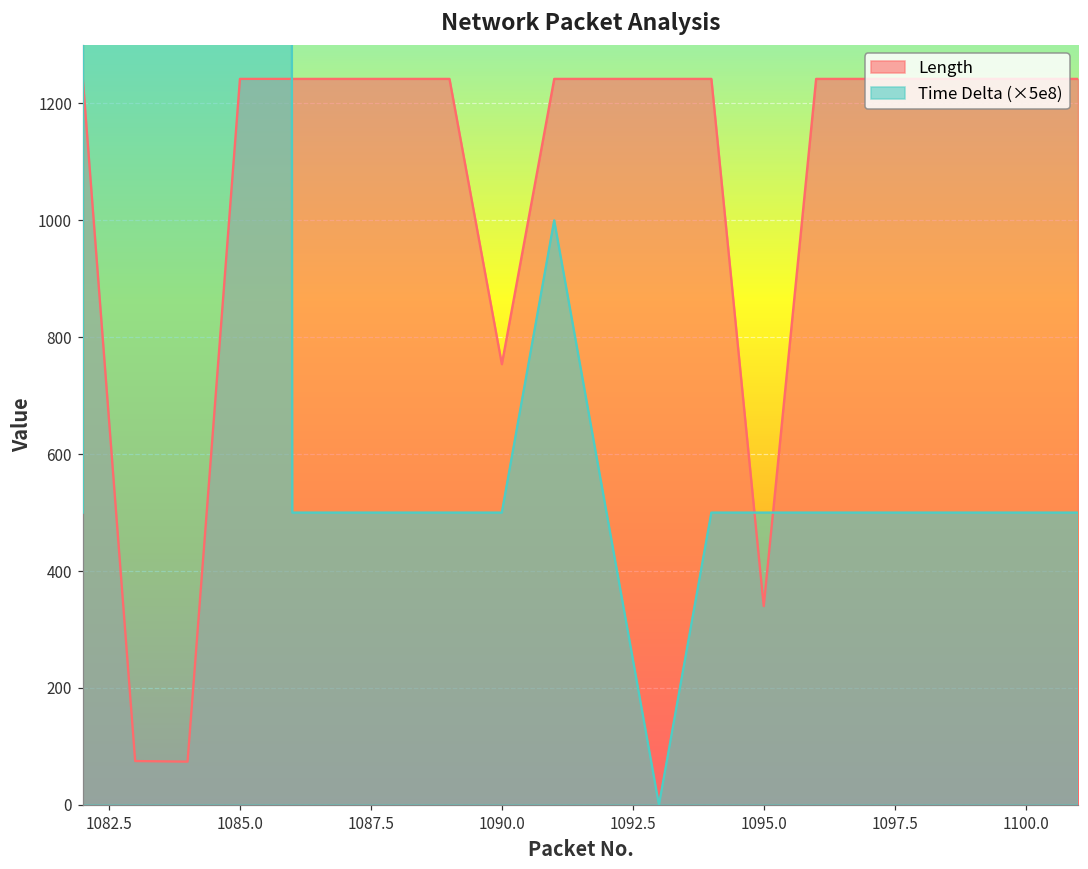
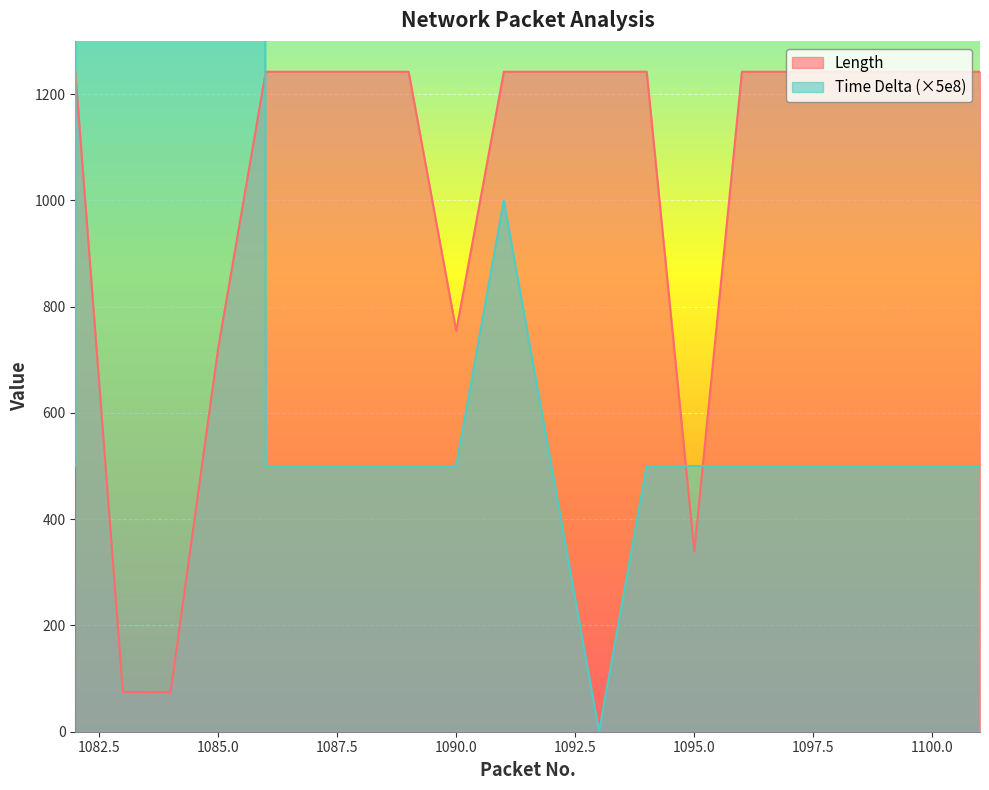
Length, 1085.0: 1240 -> 720
